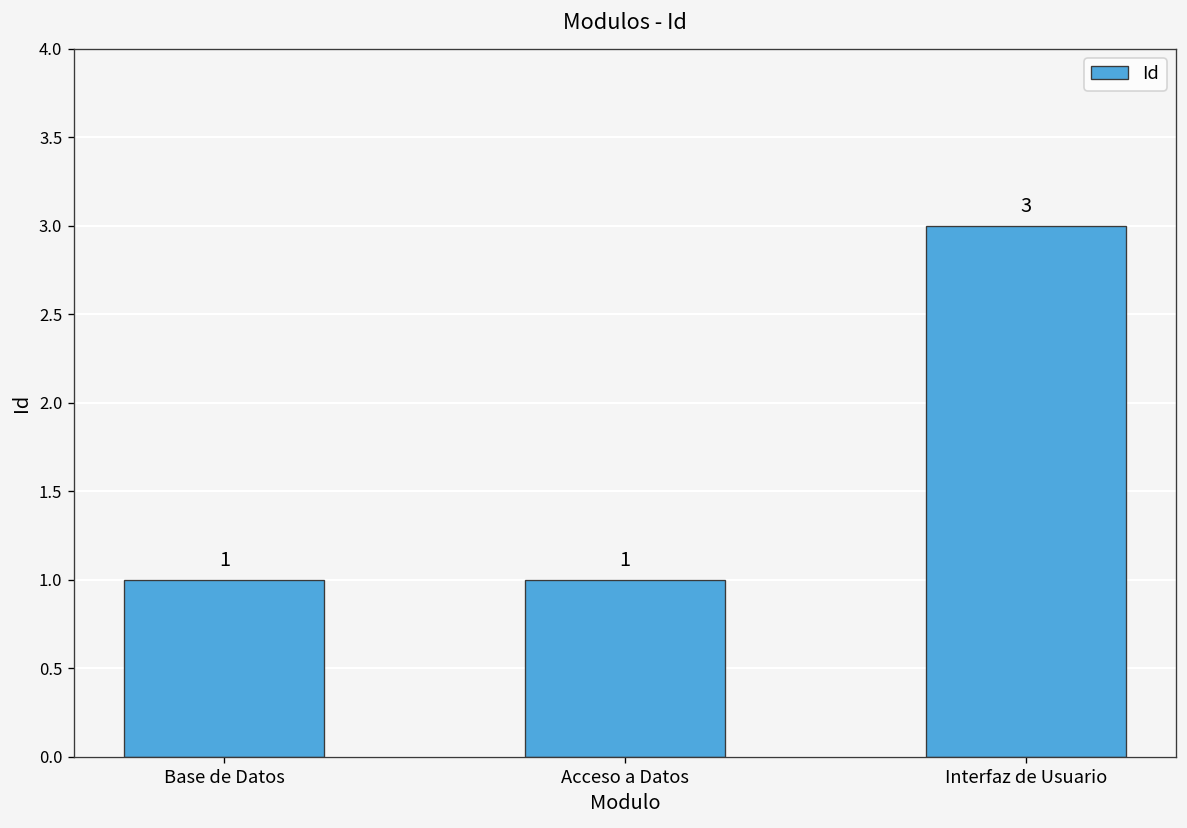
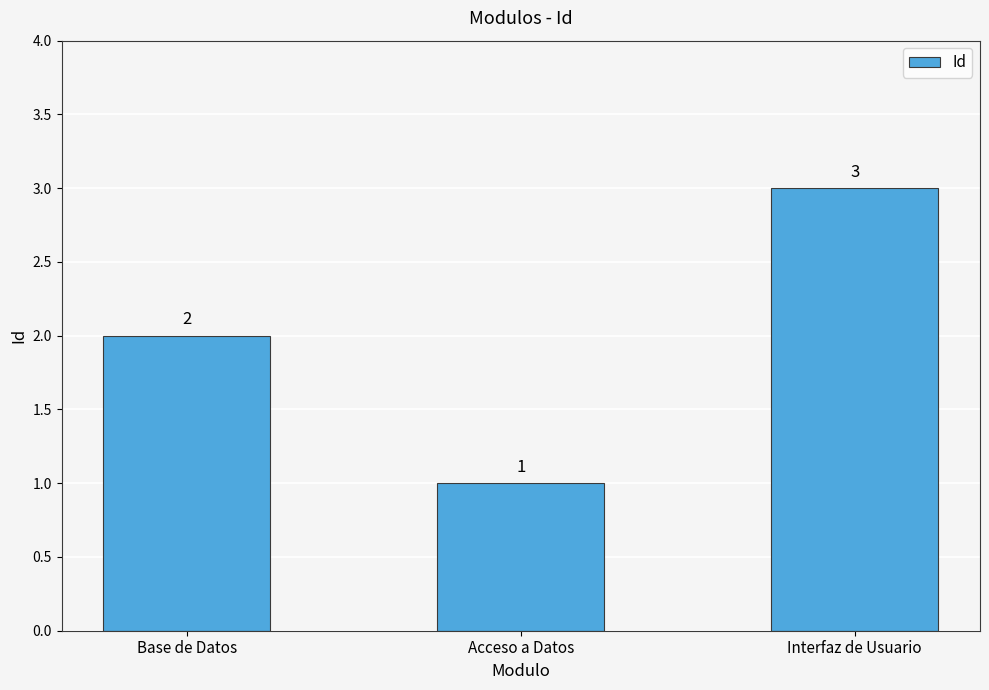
Base de Datos: 1 -> 2
